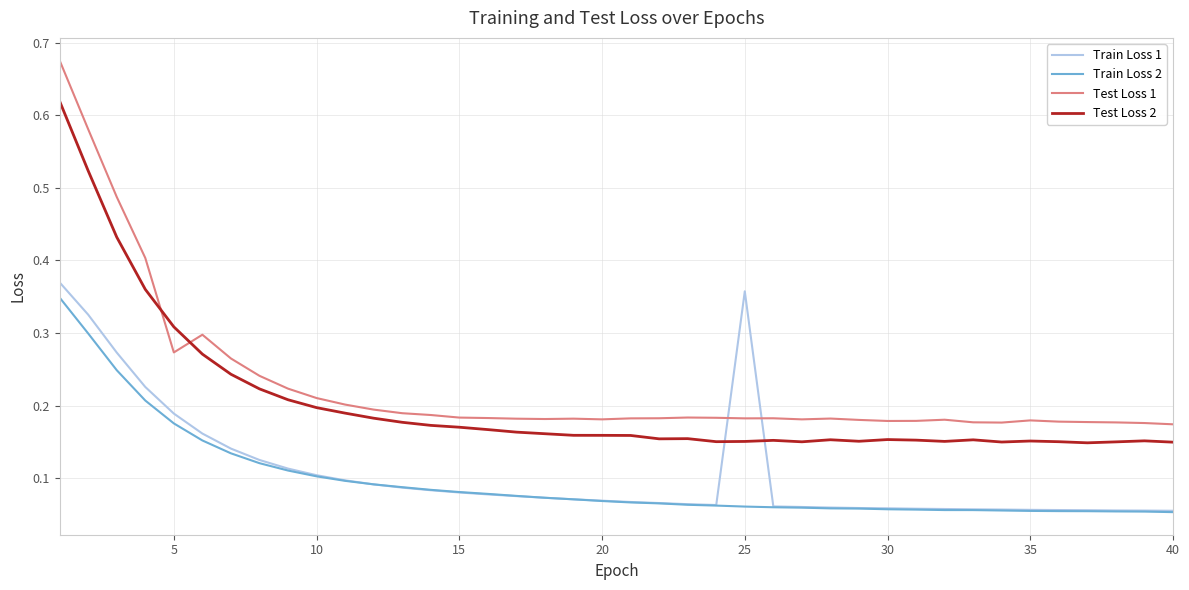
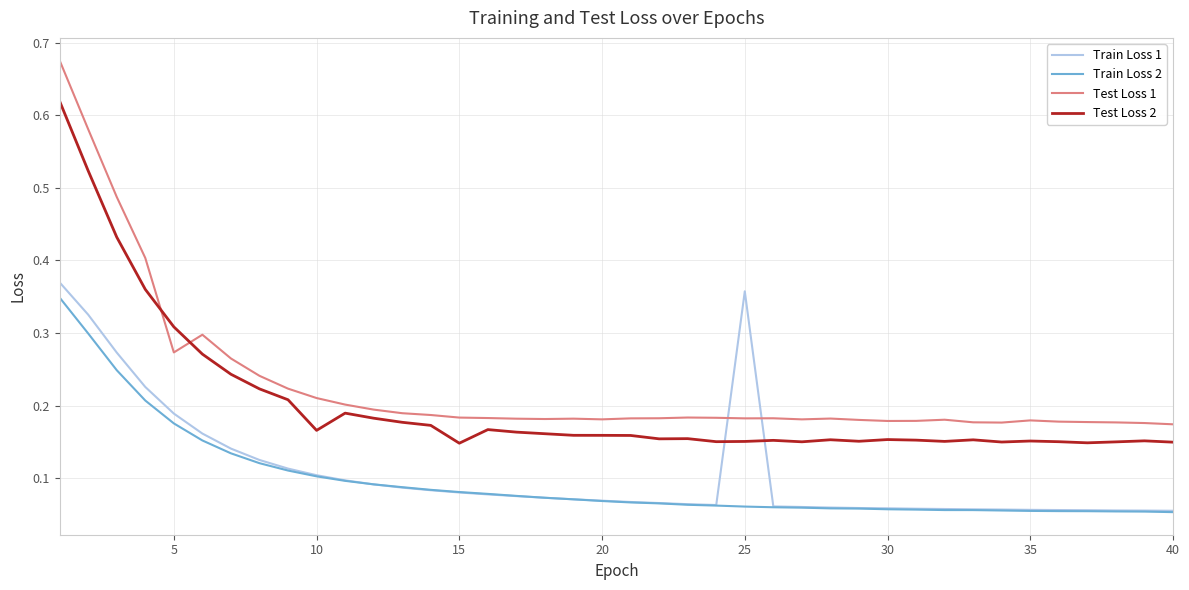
Test Loss 2, 10: 0.20 -> 0.17
Test Loss 2, 15: 0.17 -> 0.15
